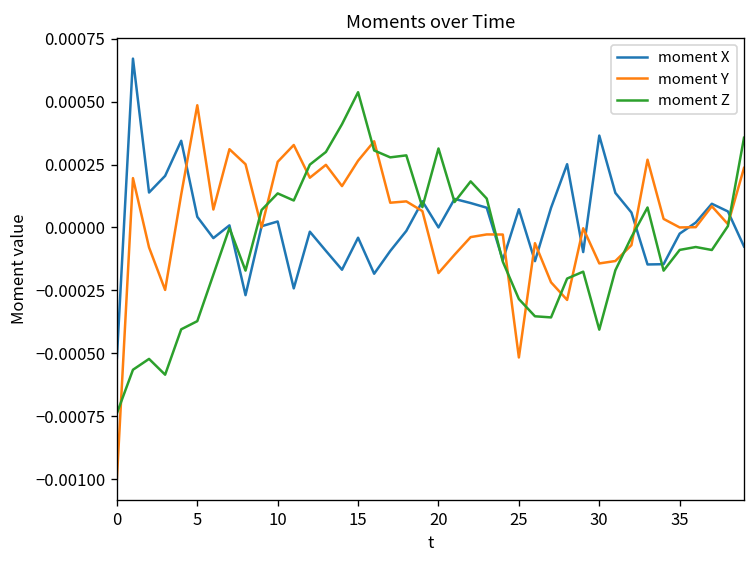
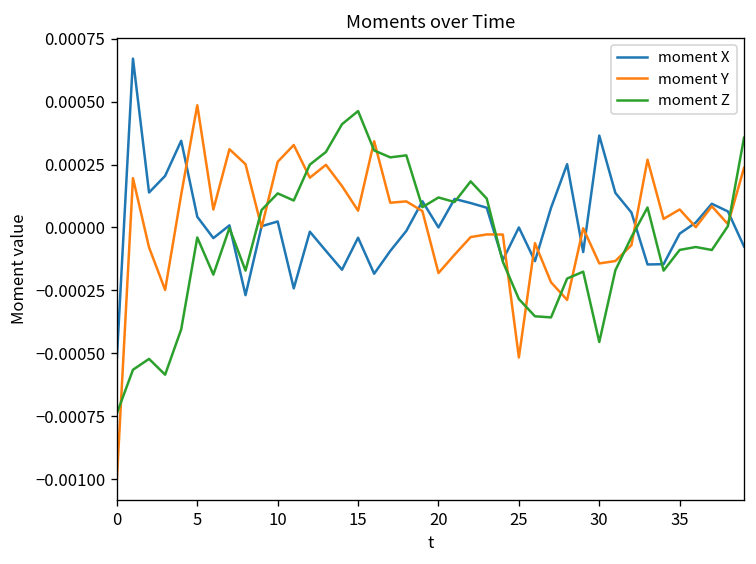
moment Z, 5: -0.00037 -> -0.00004
moment Y, 15: 0.00027 -> 0.00007
moment Z, 15: 0.00054 -> 0.00046
moment Z, 20: 0.00031 -> 0.00012
moment X, 25: 0.0001 -> 0.0000
moment Z, 30: -0.00041 -> -0.00046
moment Y, 35: 0.0000 -> 0.0001
